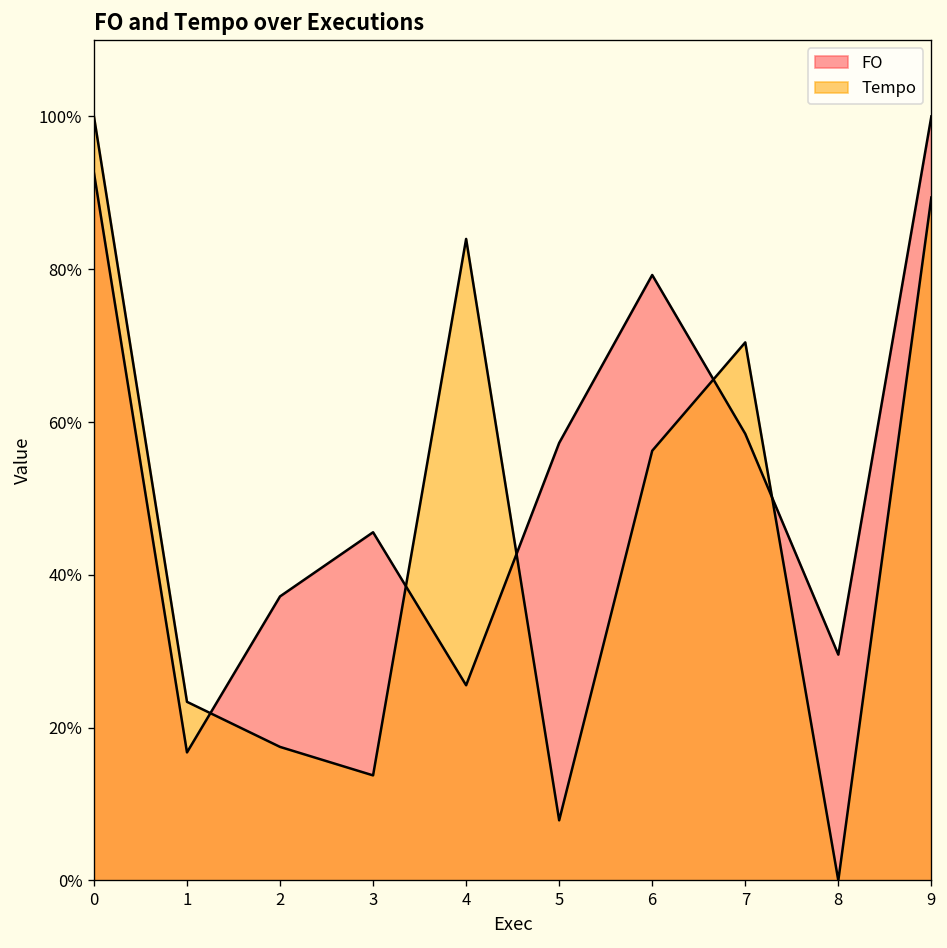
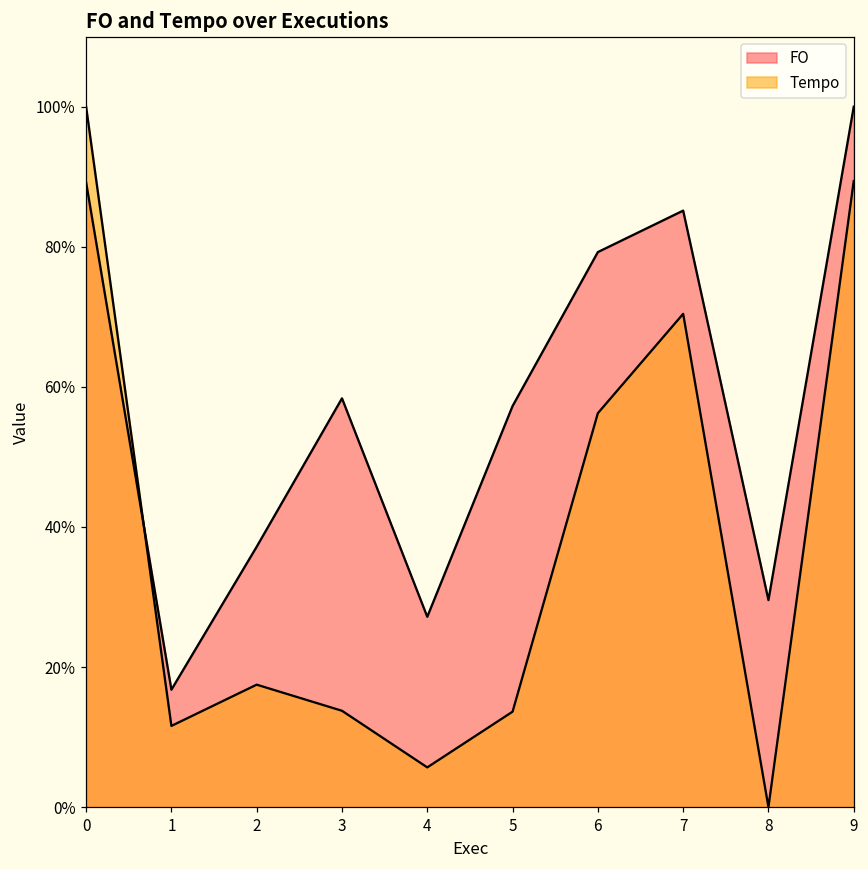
FO, 0: 93% -> 89%
Tempo, 1: 23% -> 12%
FO, 3: 46% -> 58%
FO, 4: 26% -> 27%
Tempo, 4: 84% -> 6%
Tempo, 5: 8% -> 14%
FO, 7: 58% -> 85%
